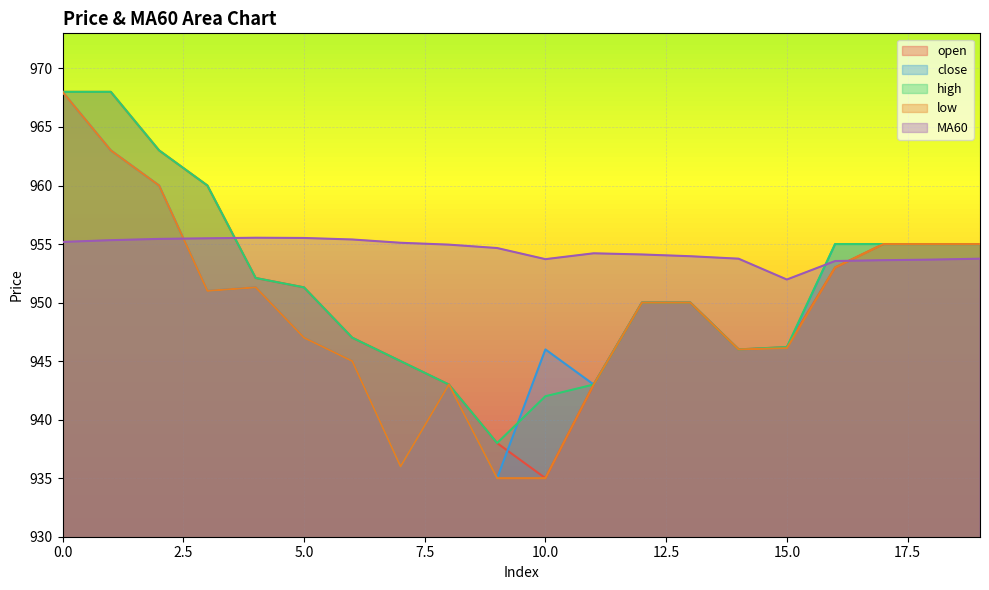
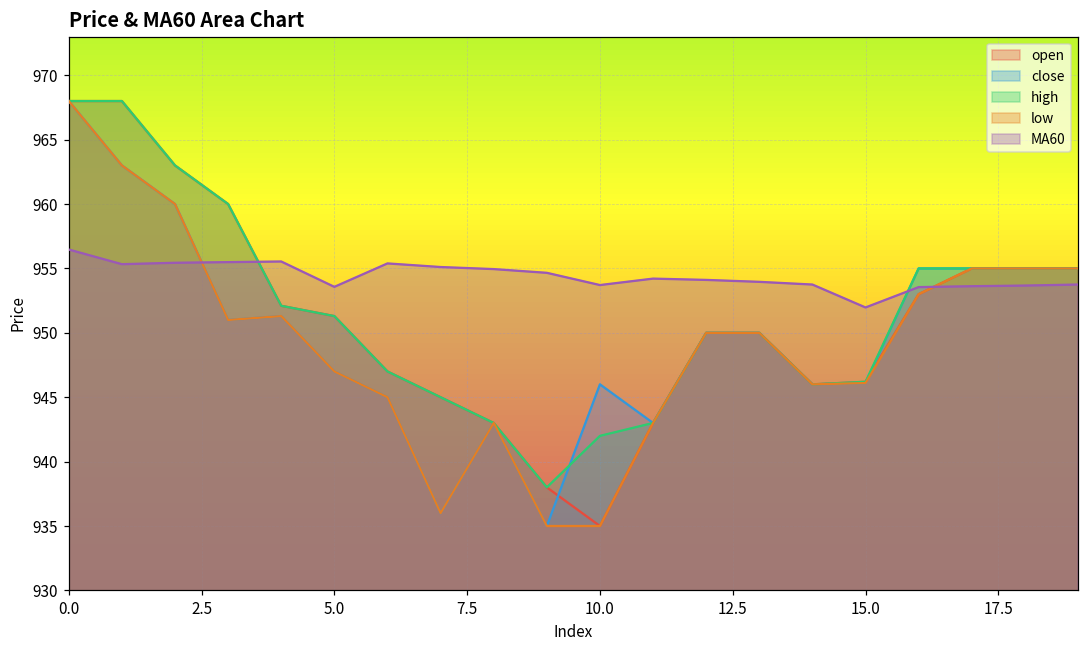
MA60, 0.0: 955.2 -> 956.5
MA60, 5.0: 955.5 -> 953.6
